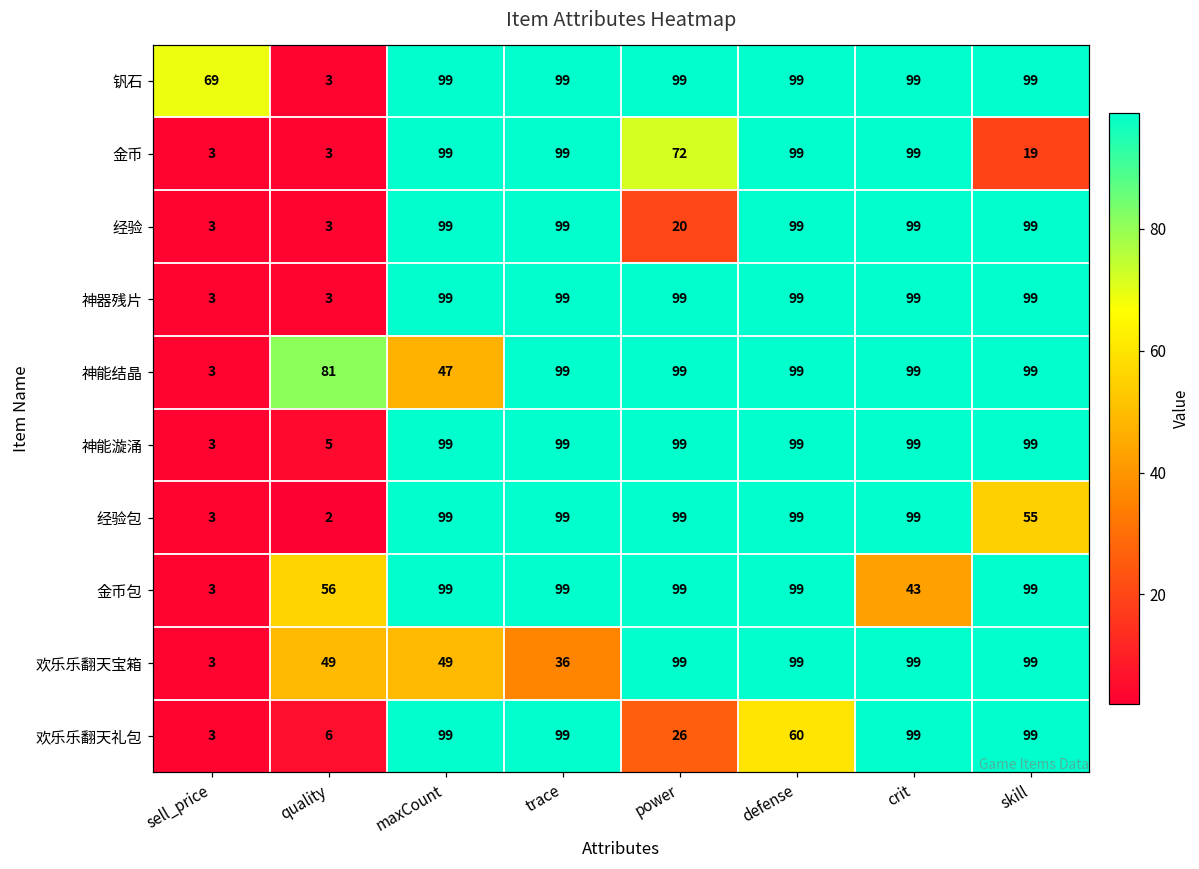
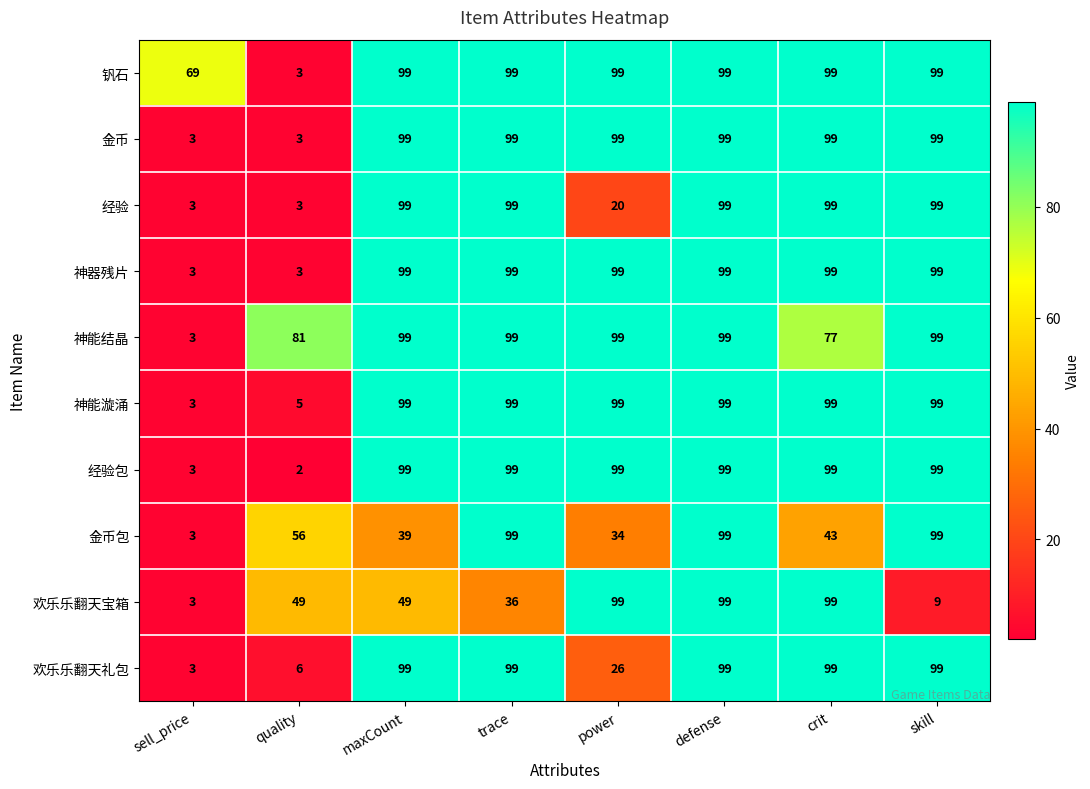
金币, power: 72 -> 99
金币, skill: 19 -> 99
神能结晶, maxCount: 47 -> 99
神能结晶, crit: 99 -> 77
经验包, skill: 55 -> 99
金币包, maxCount: 99 -> 39
金币包, power: 99 -> 34
欢乐乐翻天宝箱, skill: 99 -> 9
欢乐乐翻天礼包, defense: 60 -> 99
